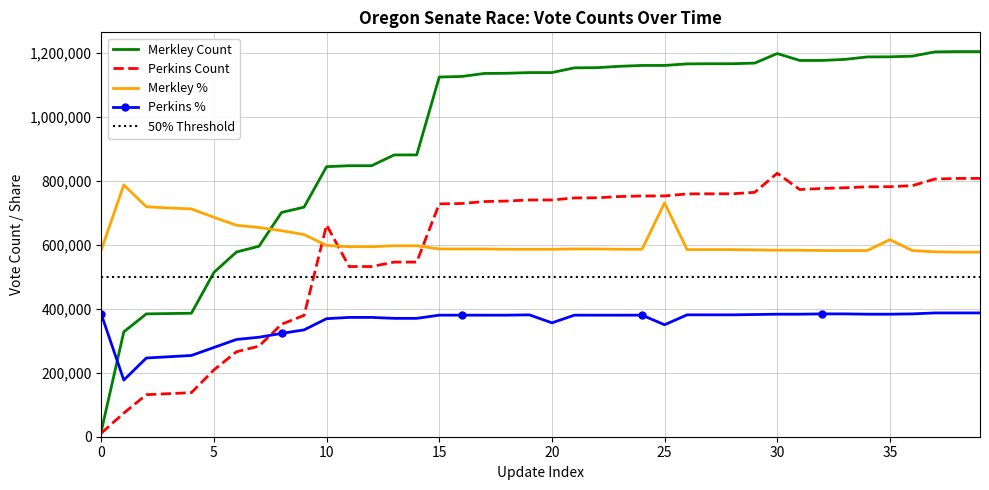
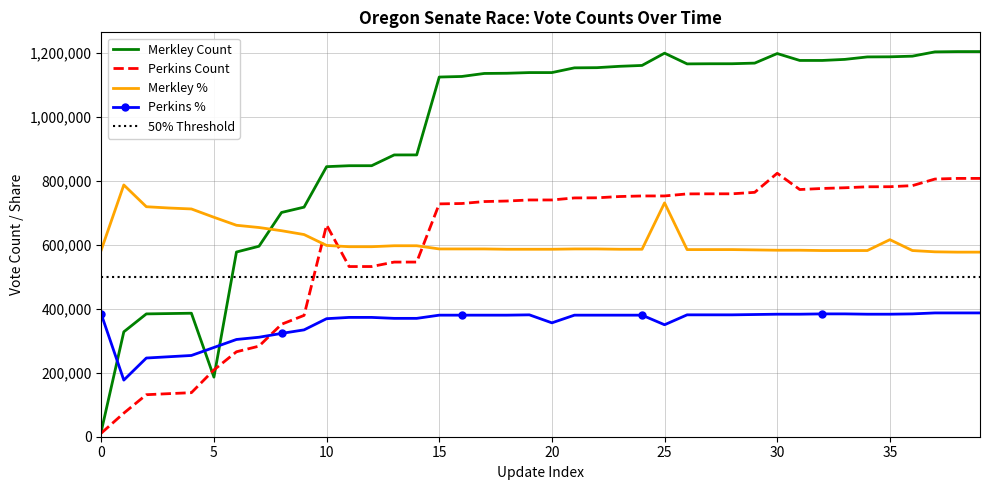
Merkley Count, 5: 510,000 -> 190,000
Merkley Count, 25: 1,160,000 -> 1,200,000
